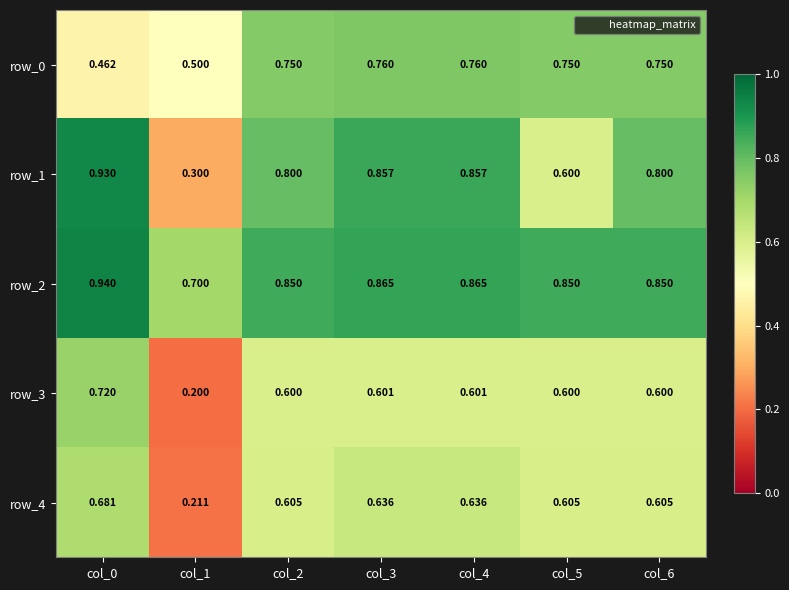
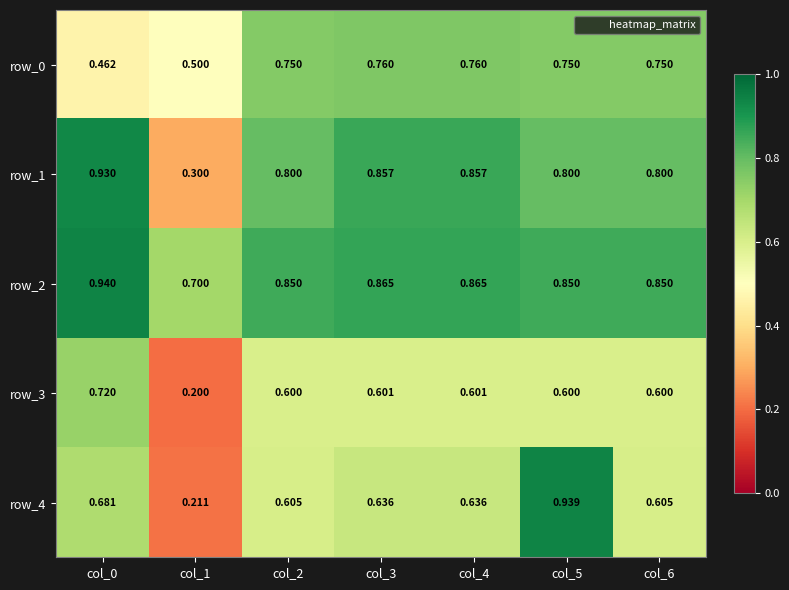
row_1, col_5: 0.600 -> 0.800
row_4, col_5: 0.605 -> 0.939
